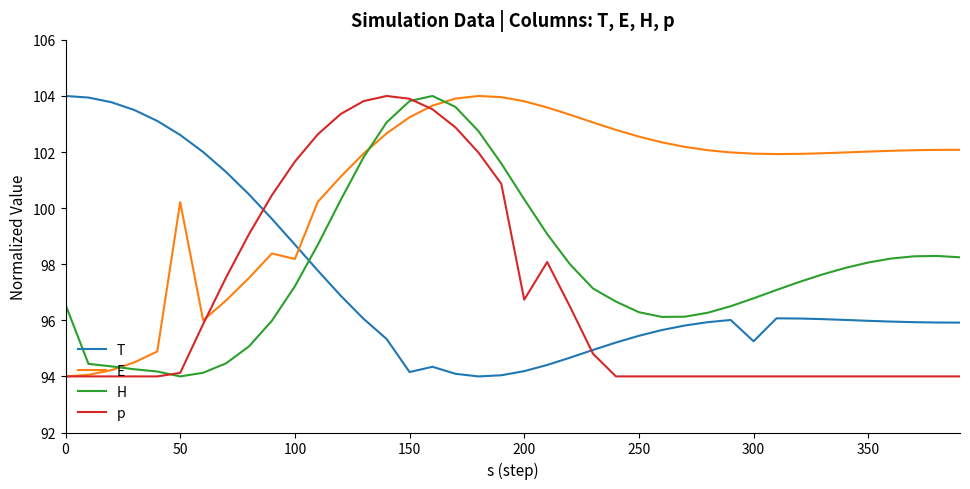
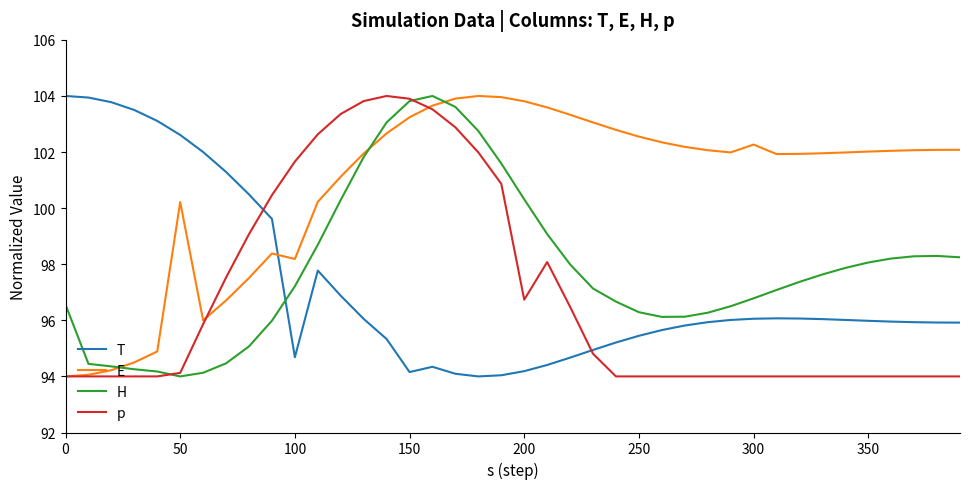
T, 100: 98.7 -> 94.7
T, 300: 95.3 -> 96.1
E, 300: 101.9 -> 102.3
